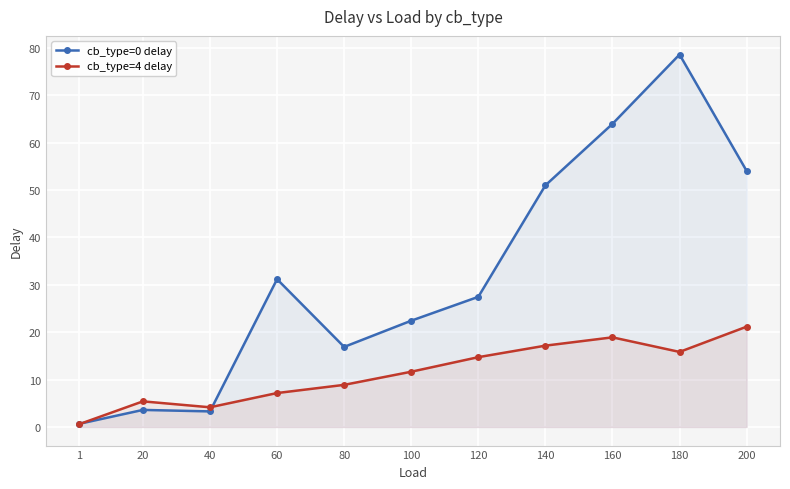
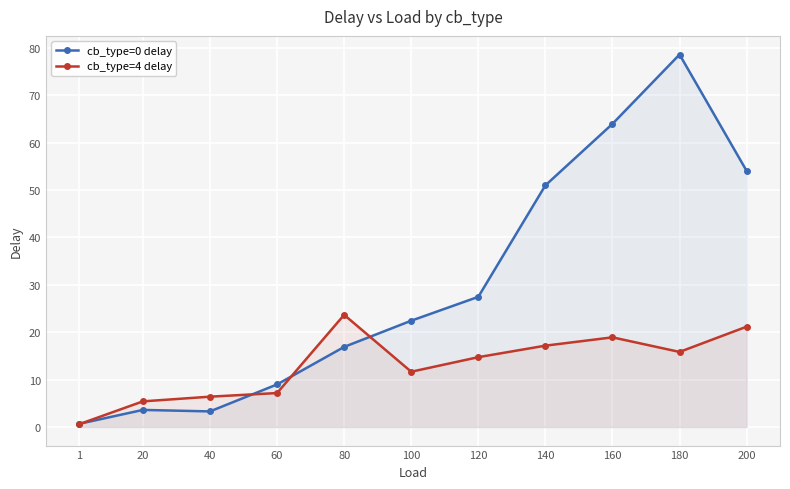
cb_type=4 delay, 40: 4 -> 6
cb_type=0 delay, 60: 31 -> 9
cb_type=4 delay, 80: 9 -> 24
